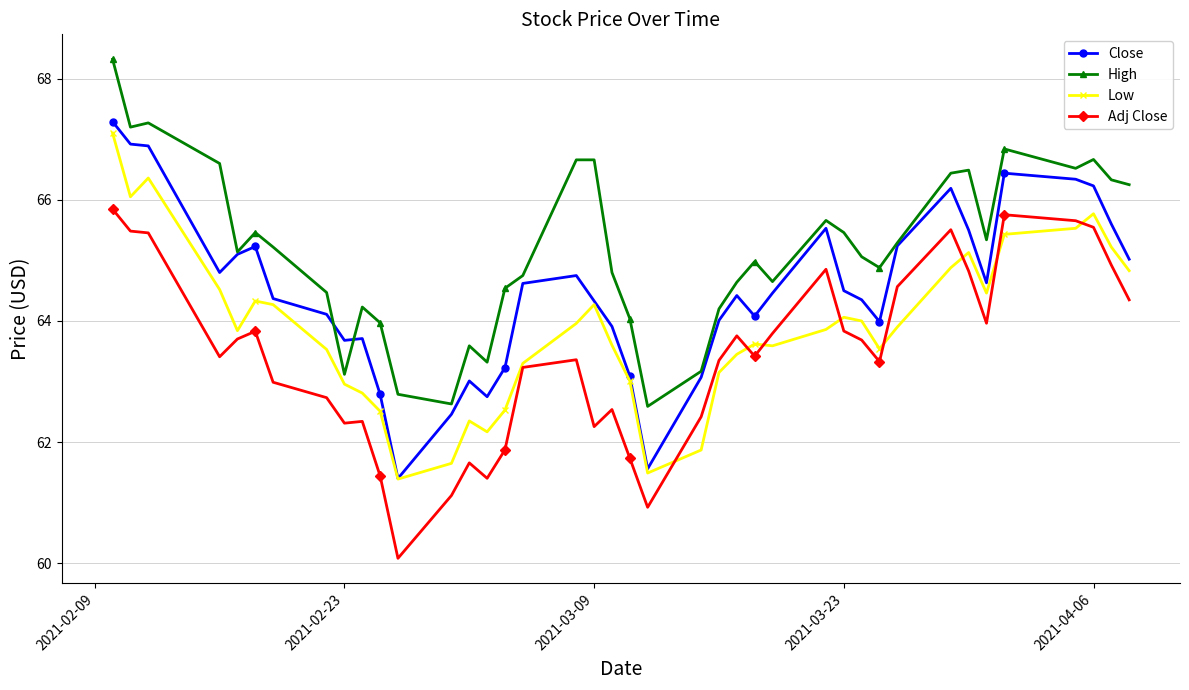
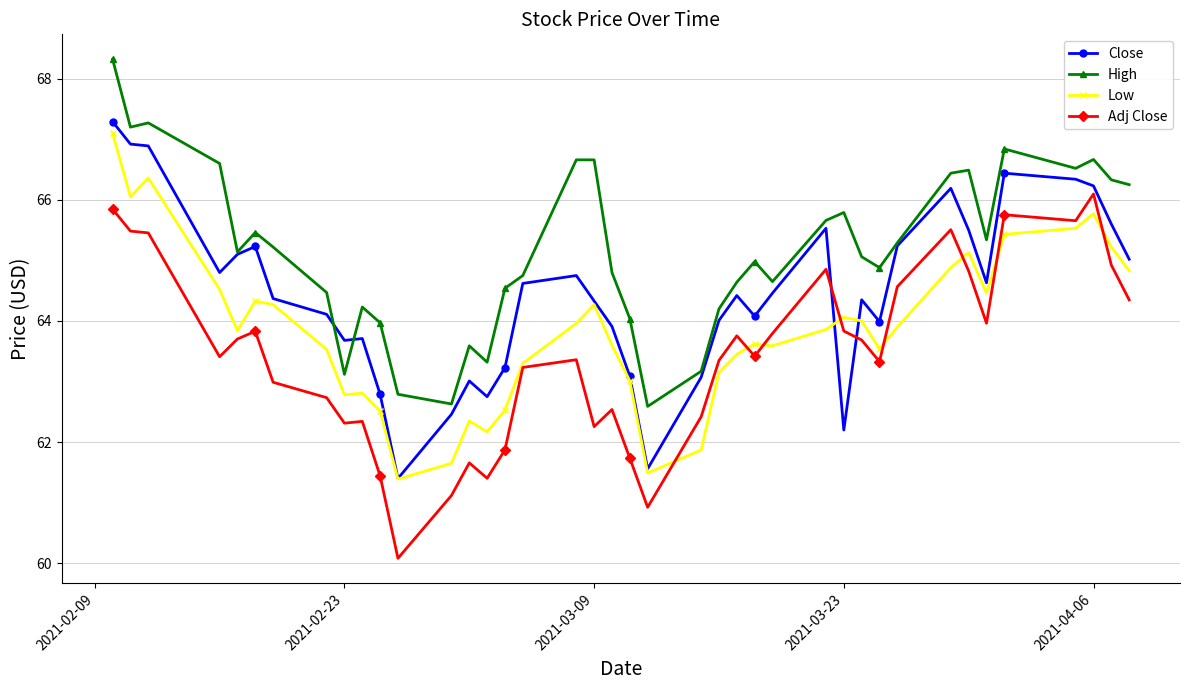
Low, 2021-02-23: 63.0 -> 62.8
Close, 2021-03-23: 64.5 -> 62.2
High, 2021-03-23: 65.5 -> 65.8
Adj Close, 2021-04-06: 65.5 -> 66.1
